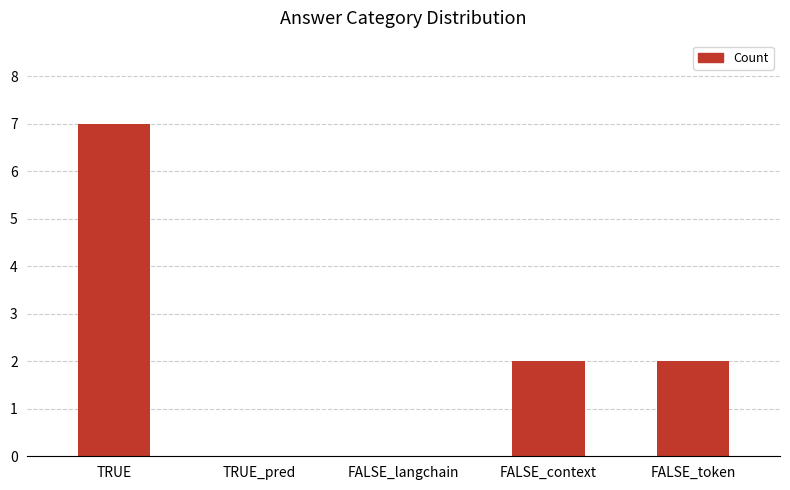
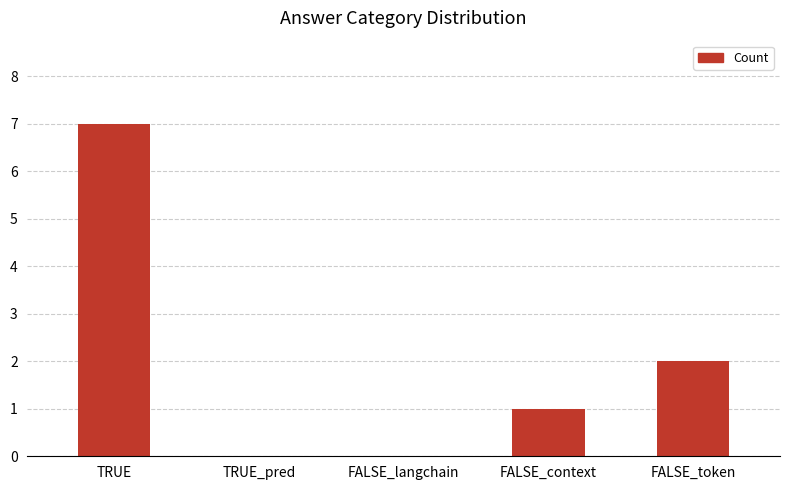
FALSE_context: 2 -> 1
